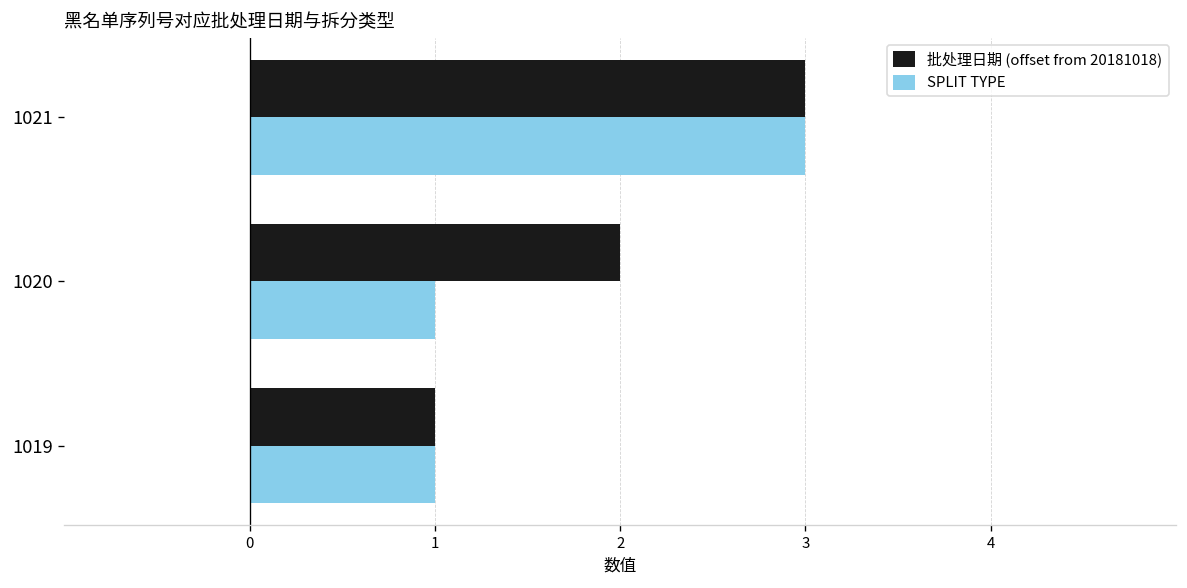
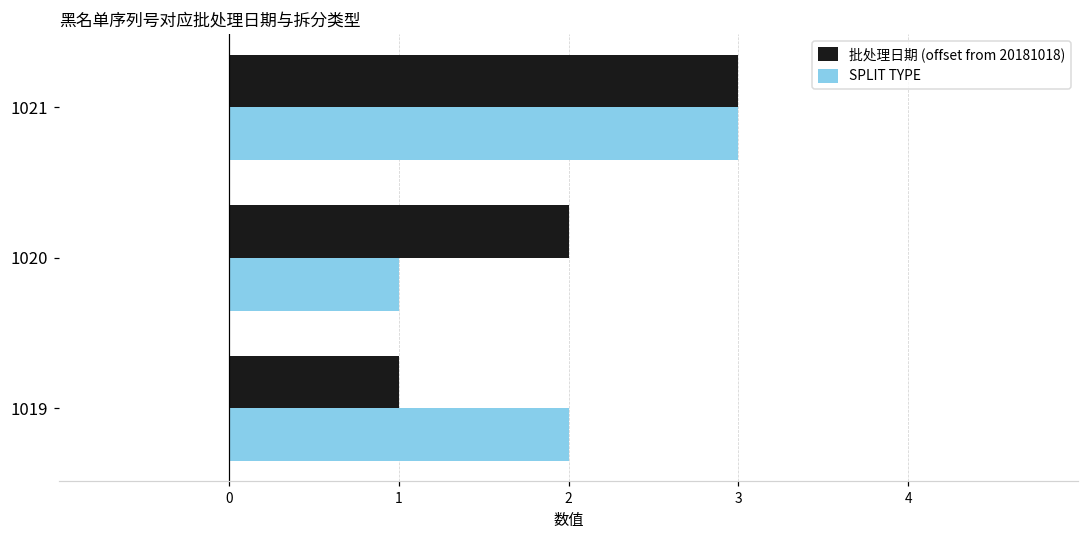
SPLIT TYPE, 1019: 1 -> 2
